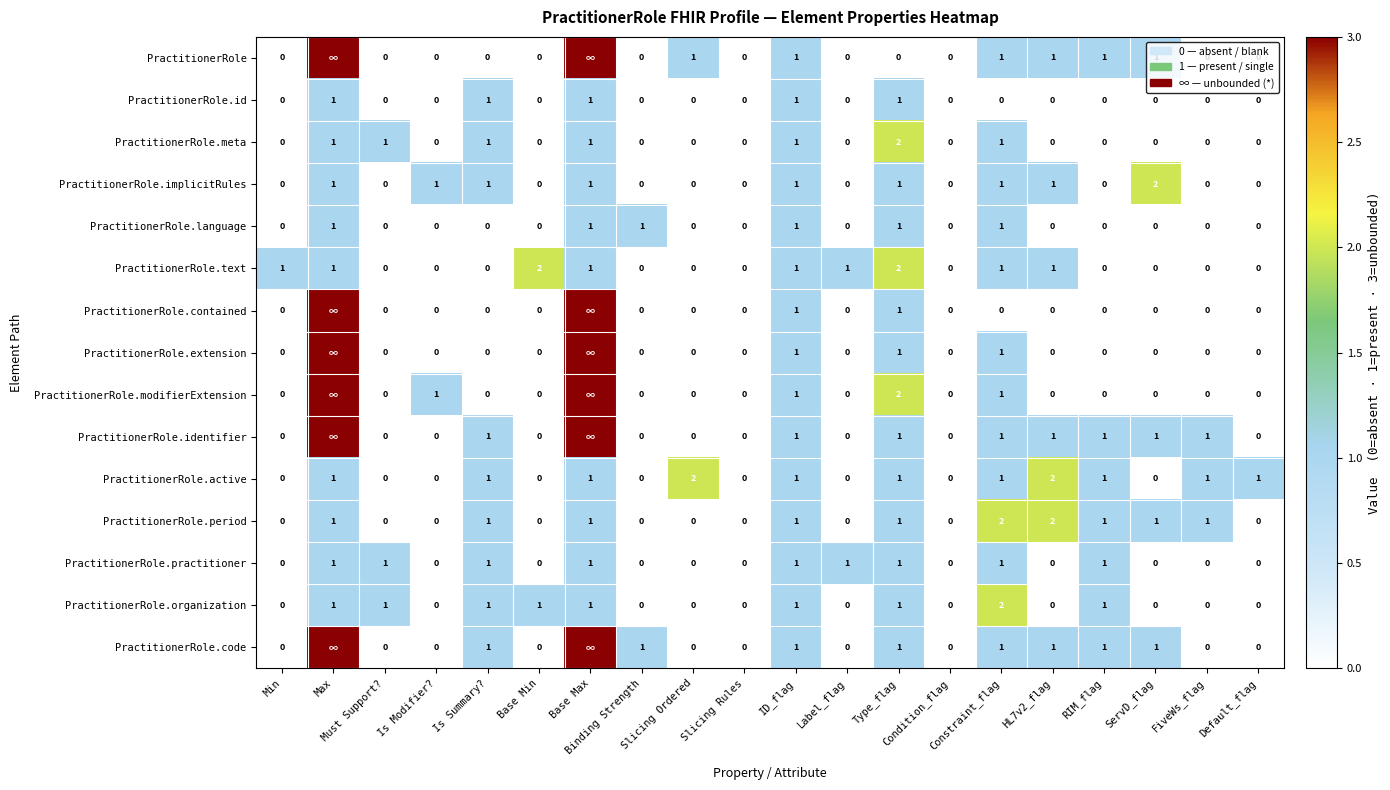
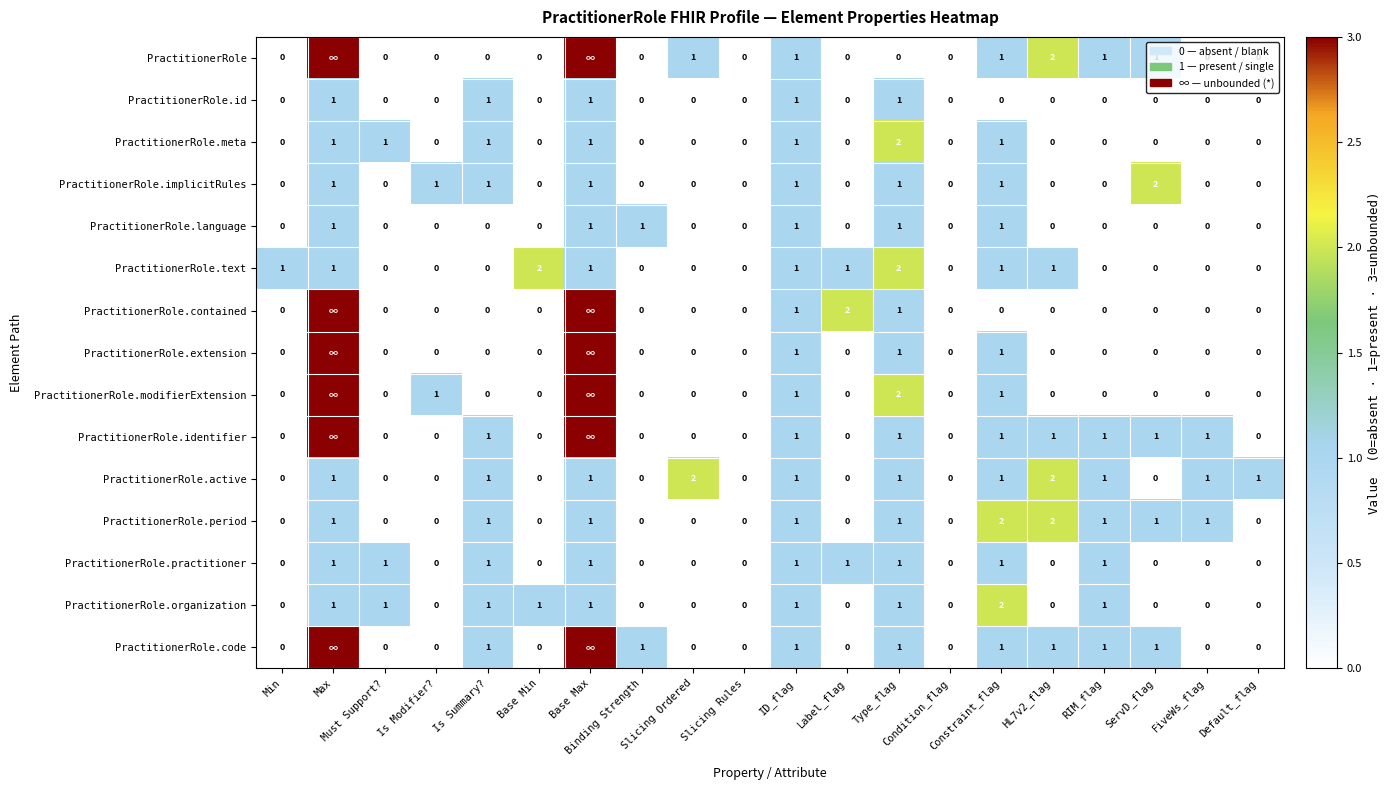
PractitionerRole, HL7v2_flag: 1 -> 2
PractitionerRole.implicitRules, HL7v2_flag: 1 -> 0
PractitionerRole.contained, Label_flag: 0 -> 2
